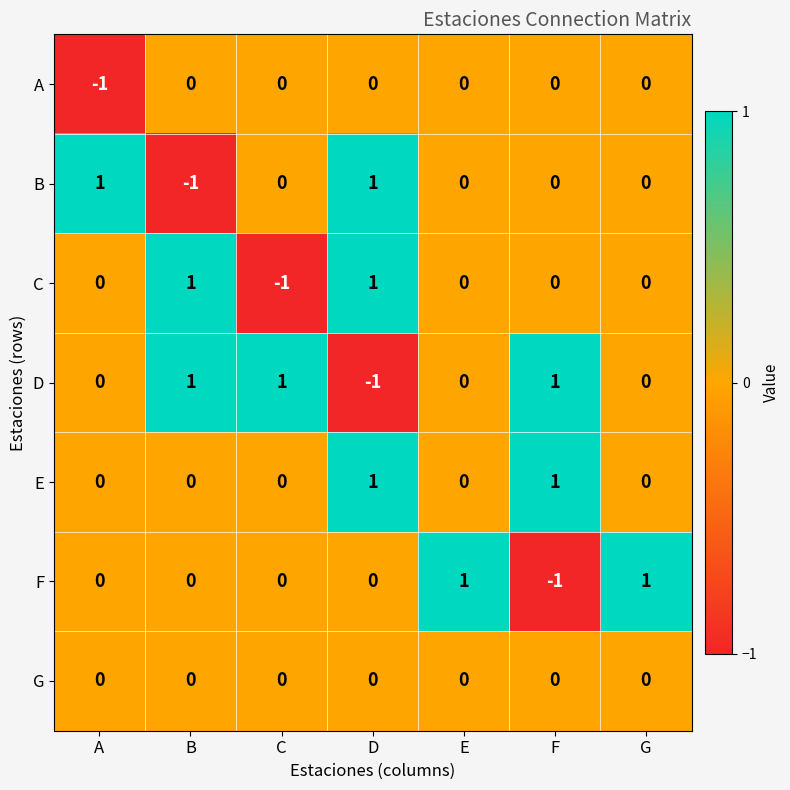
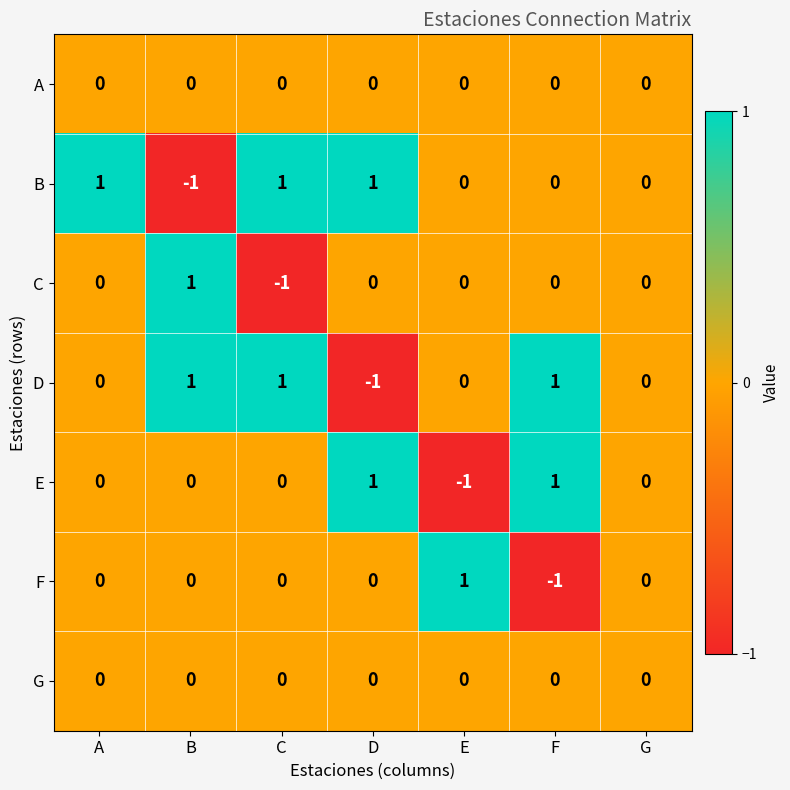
A, A: -1 -> 0
B, C: 0 -> 1
C, D: 1 -> 0
E, E: 0 -> -1
F, G: 1 -> 0
